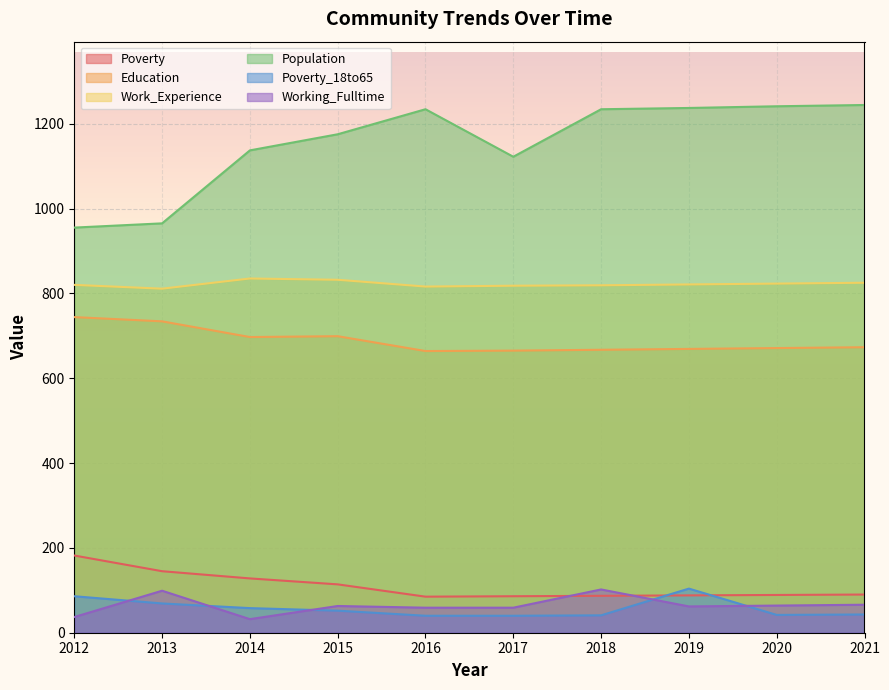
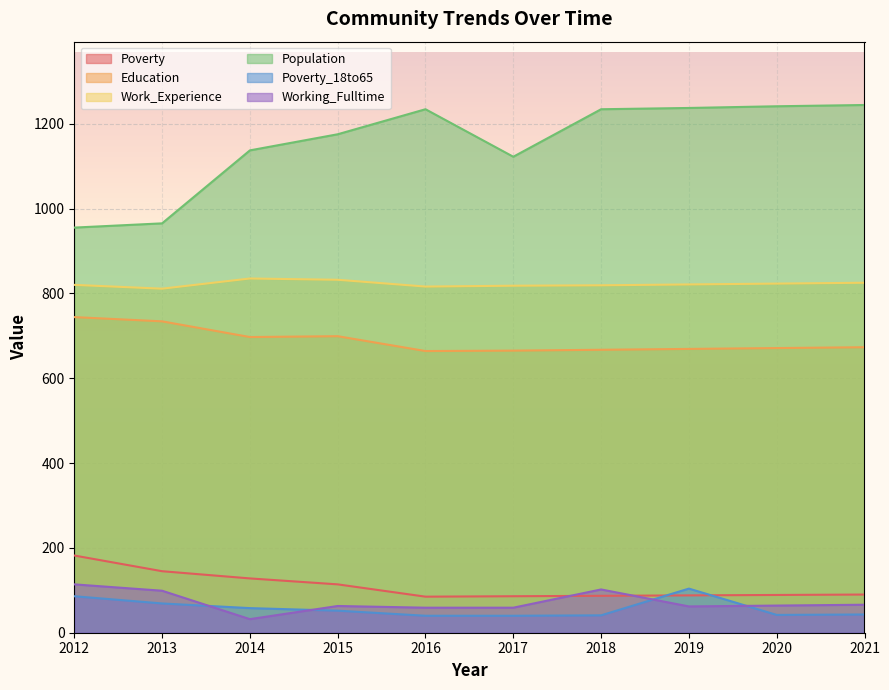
Working_Fulltime, 2012: 40 -> 110
